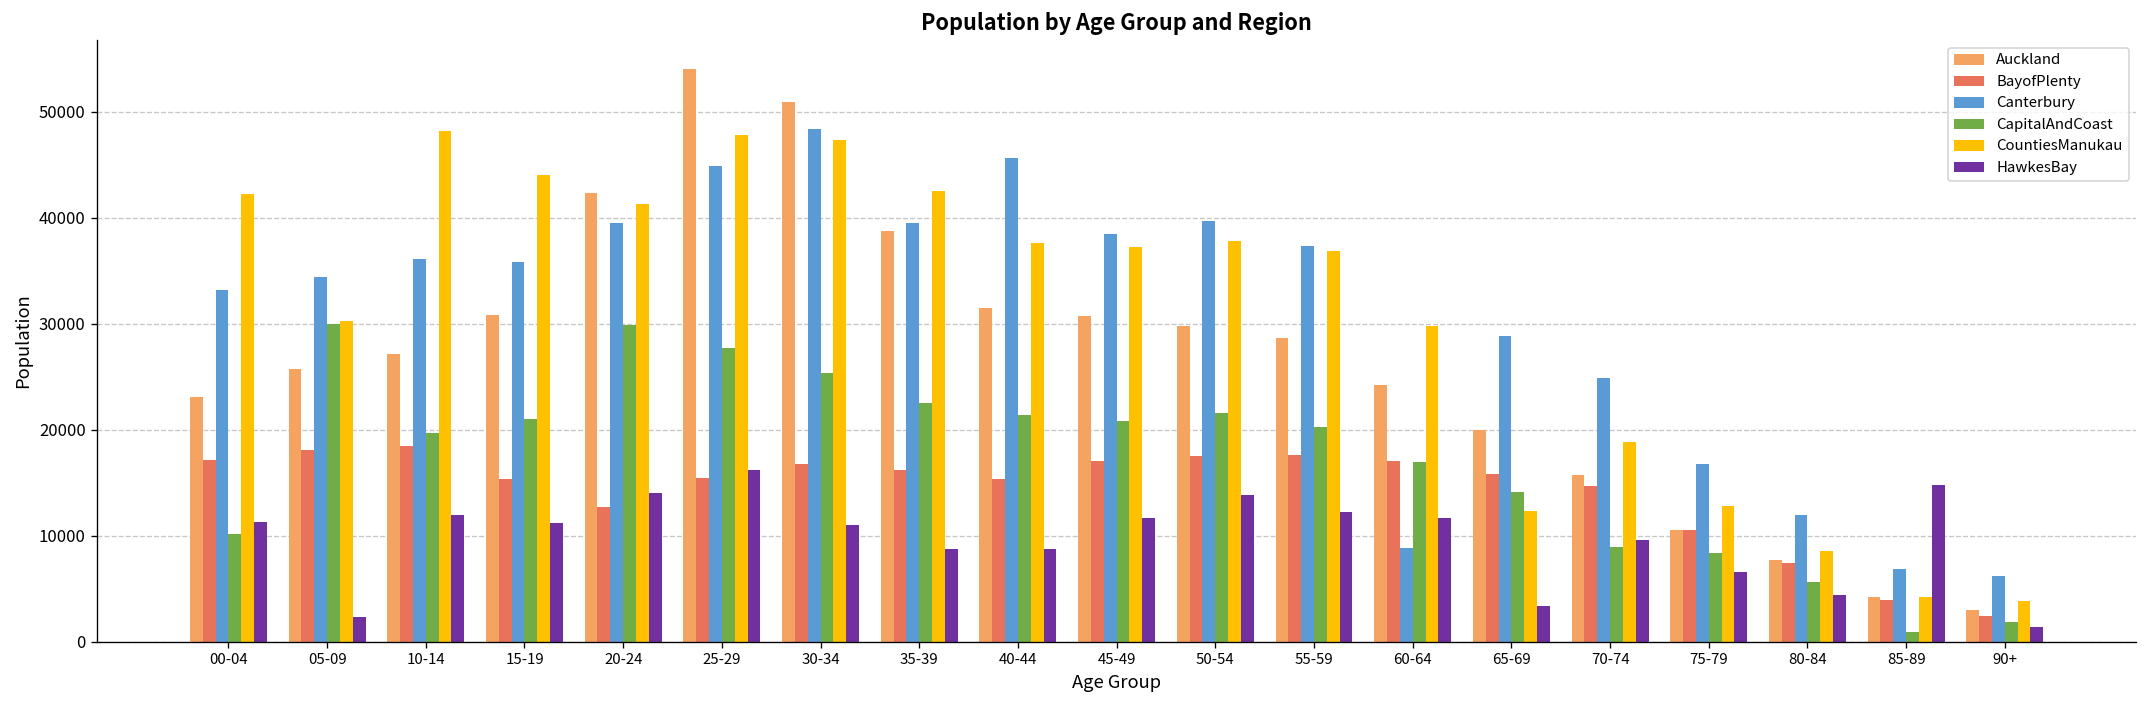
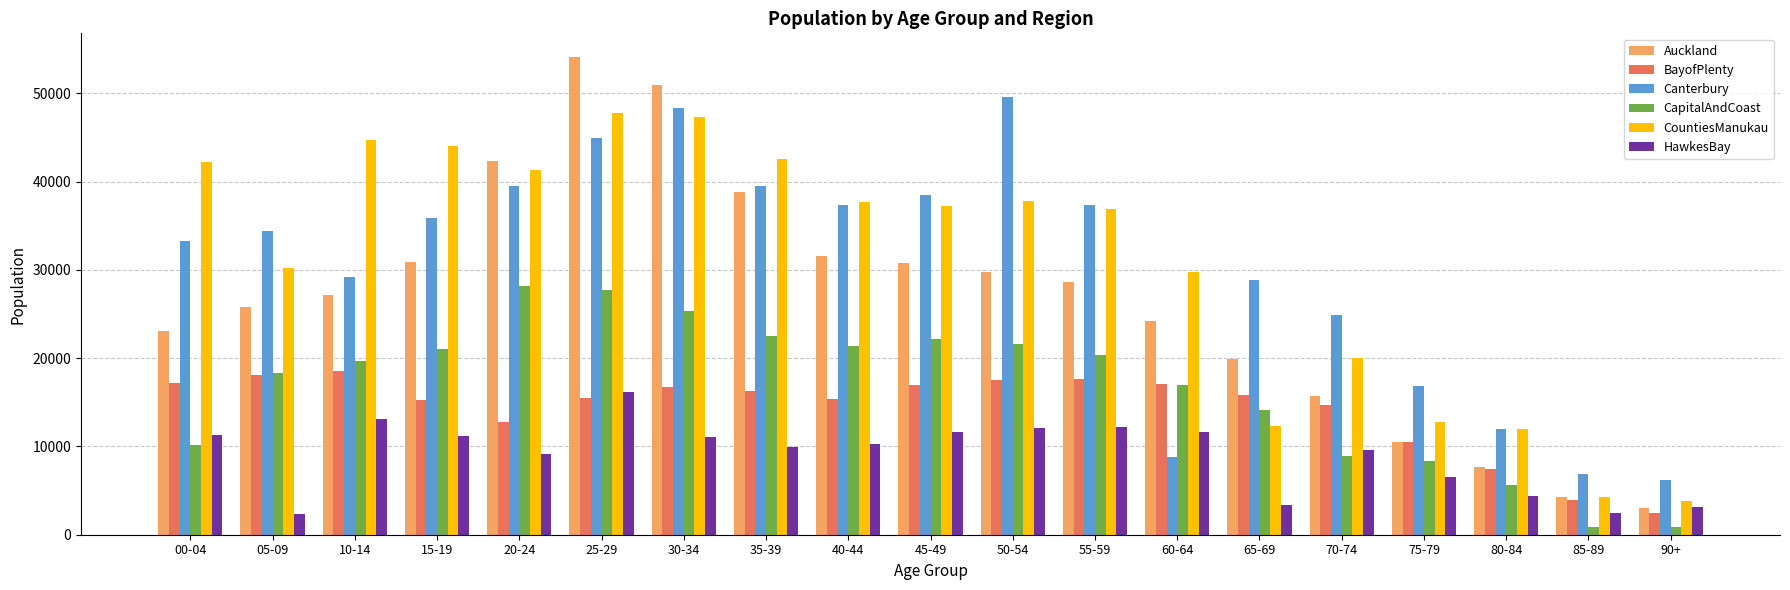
CapitalAndCoast, 05-09: 30000 -> 18000
Canterbury, 10-14: 36000 -> 29000
CountiesManukau, 10-14: 48000 -> 45000
HawkesBay, 10-14: 12000 -> 13000
CapitalAndCoast, 20-24: 30000 -> 28000
HawkesBay, 20-24: 14000 -> 9000
HawkesBay, 35-39: 9000 -> 10000
Canterbury, 40-44: 46000 -> 37000
HawkesBay, 40-44: 9000 -> 10000
CapitalAndCoast, 45-49: 21000 -> 22000
Canterbury, 50-54: 40000 -> 50000
HawkesBay, 50-54: 14000 -> 12000
CountiesManukau, 70-74: 19000 -> 20000
CountiesManukau, 80-84: 9000 -> 12000
HawkesBay, 85-89: 15000 -> 2000
CapitalAndCoast, 90+: 2000 -> 1000
HawkesBay, 90+: 1000 -> 3000
